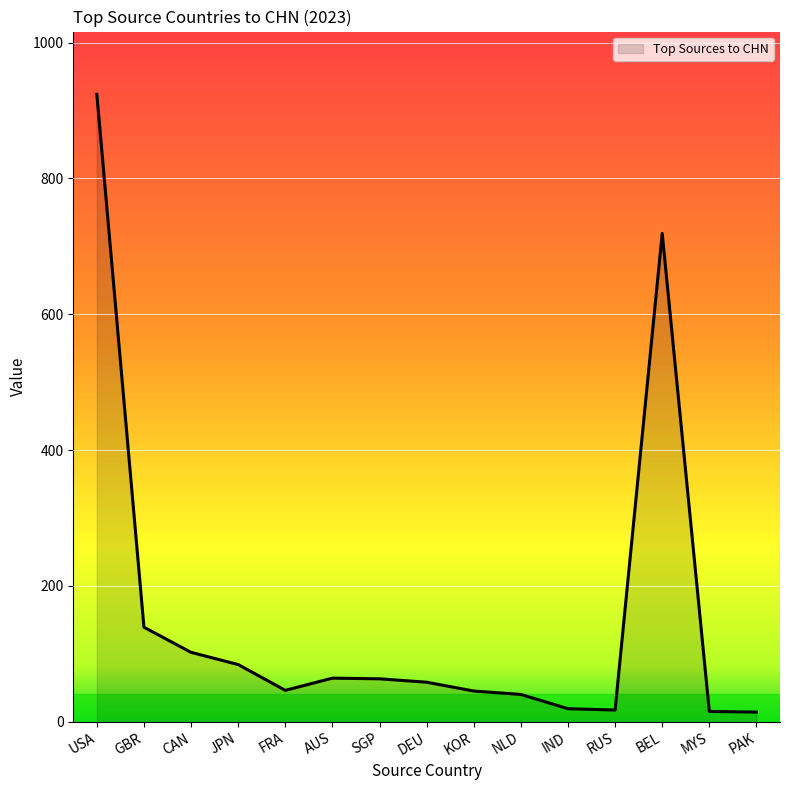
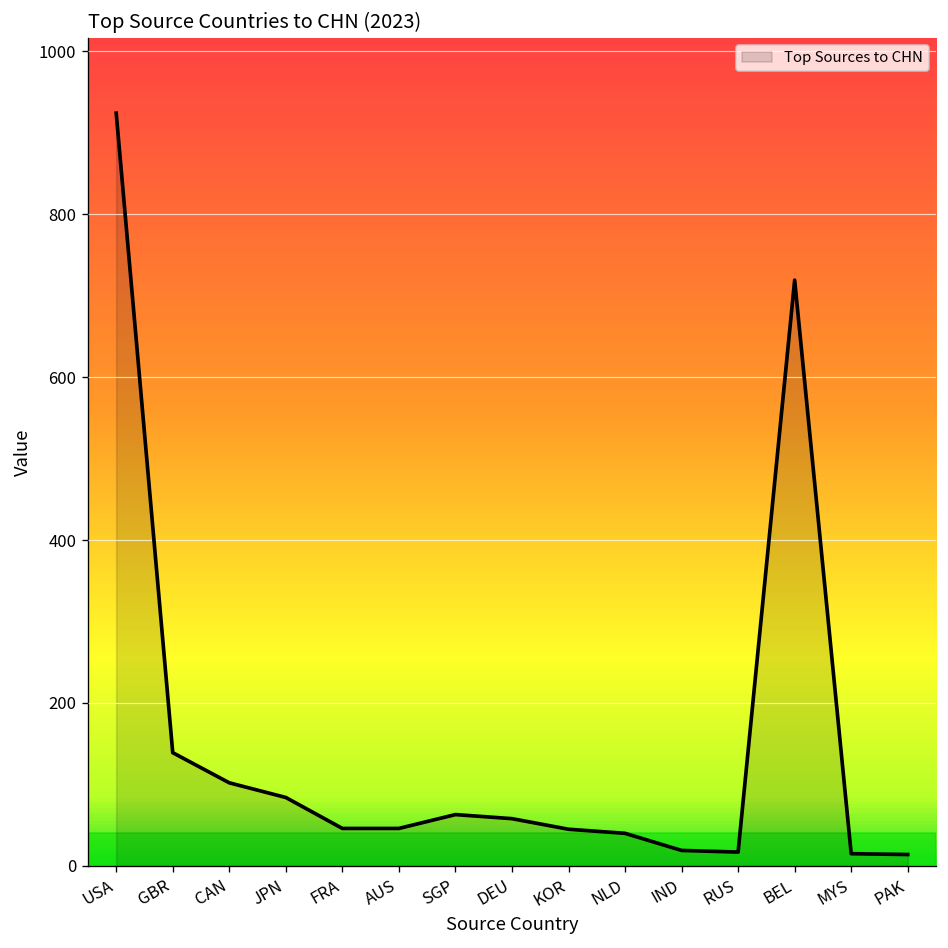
AUS: 60 -> 50
